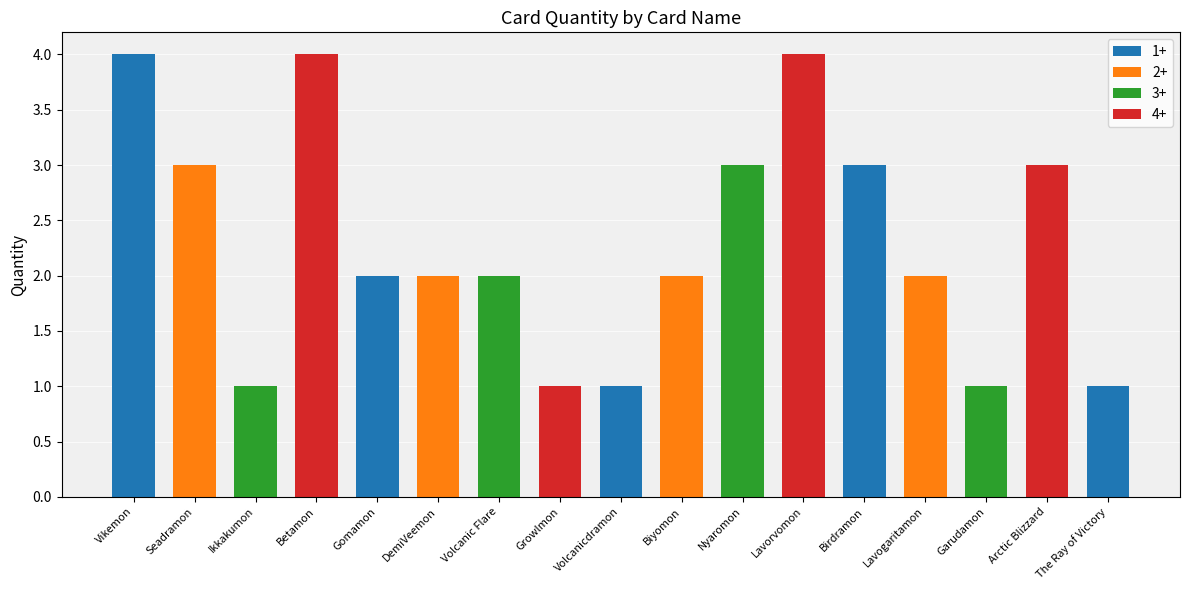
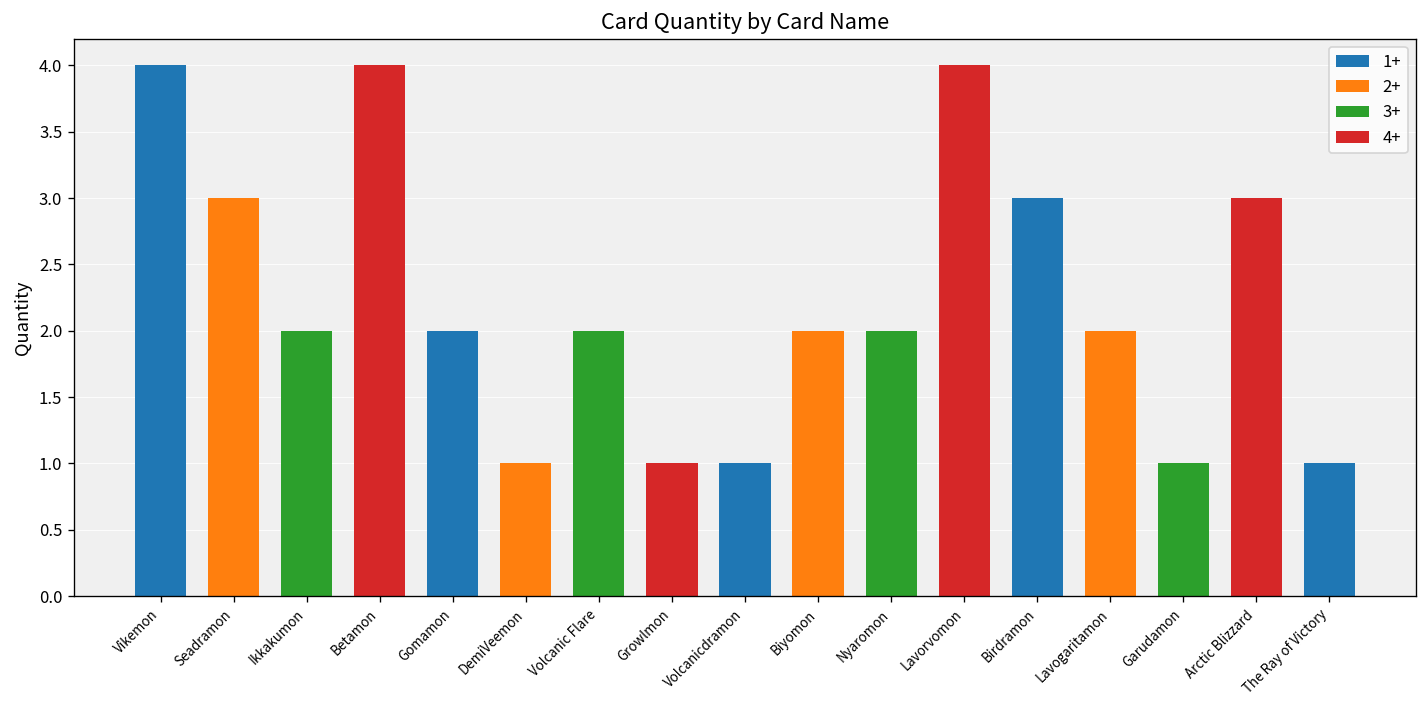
Ikkakumon: 1 -> 2
DemiVeemon: 2 -> 1
Nyaromon: 3 -> 2
